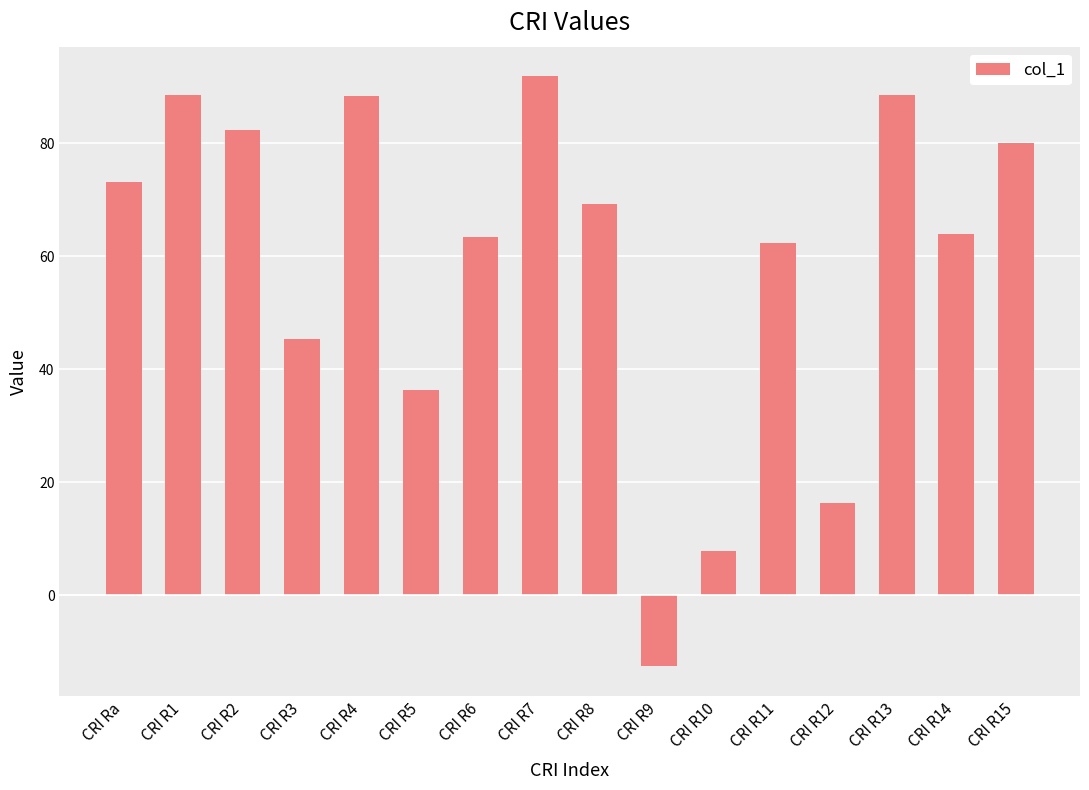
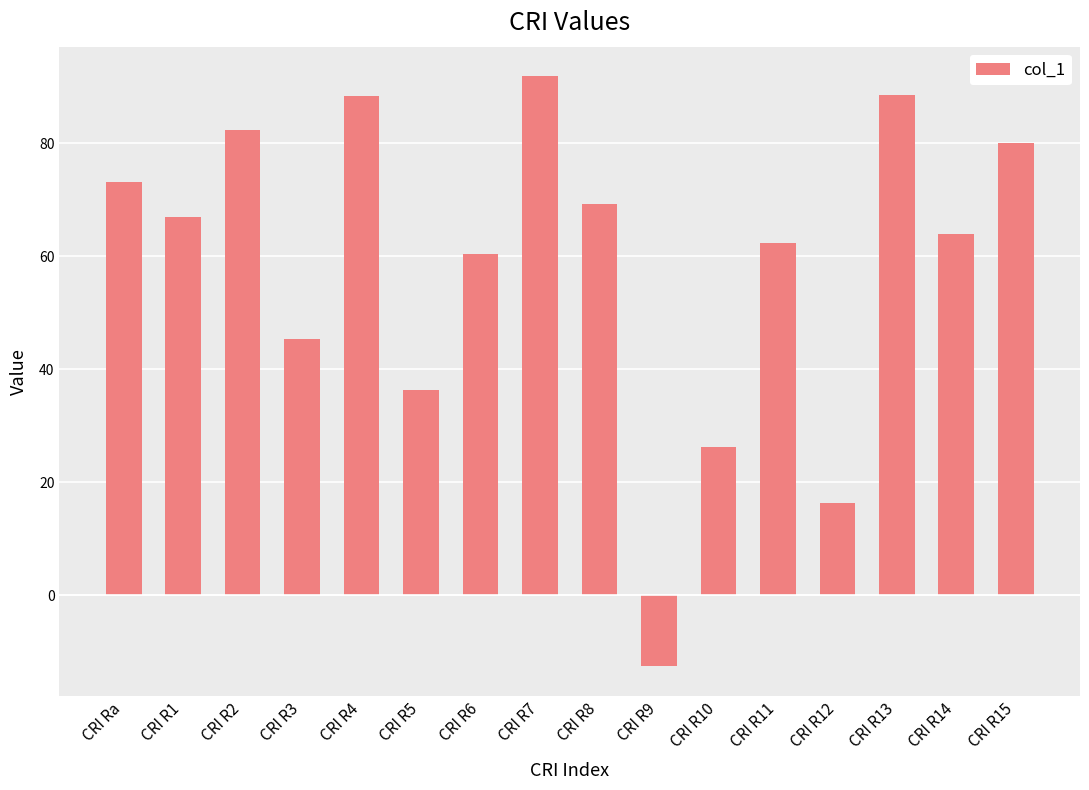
CRI R1: 89 -> 67
CRI R6: 63 -> 61
CRI R10: 8 -> 26
